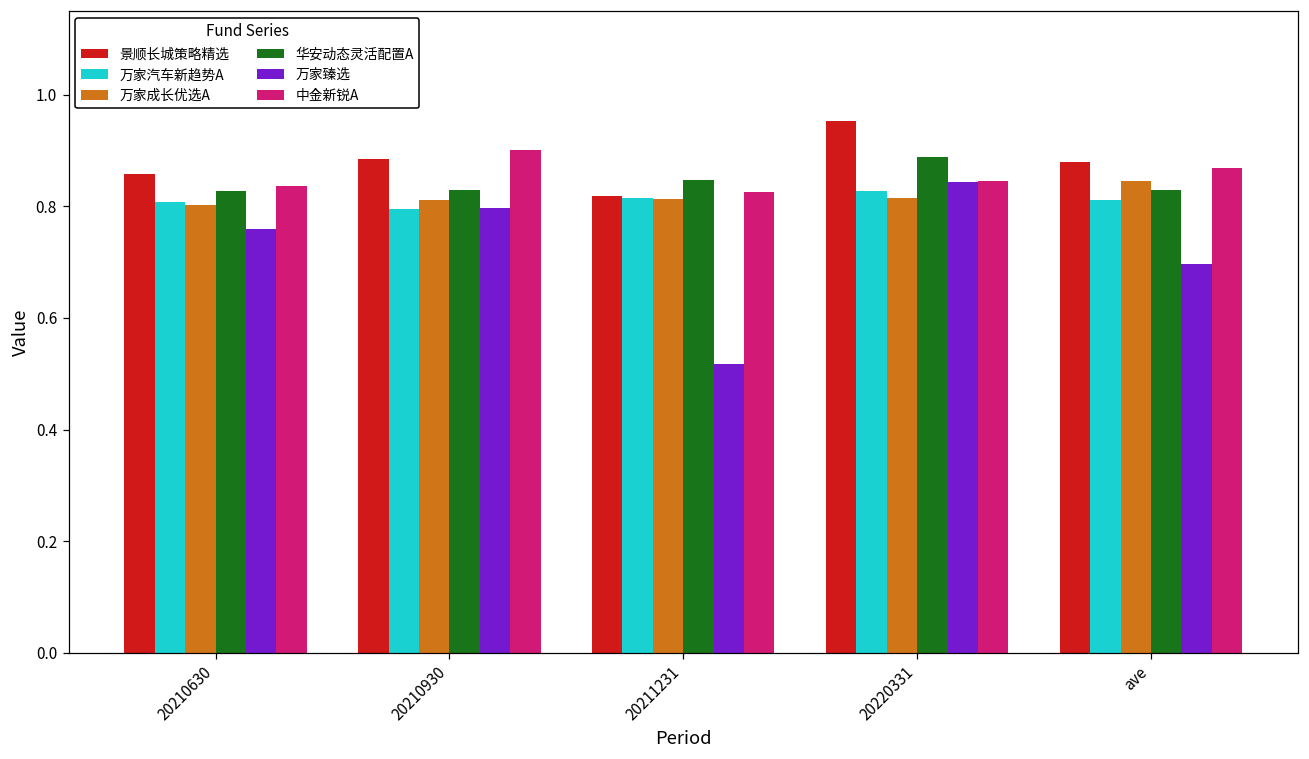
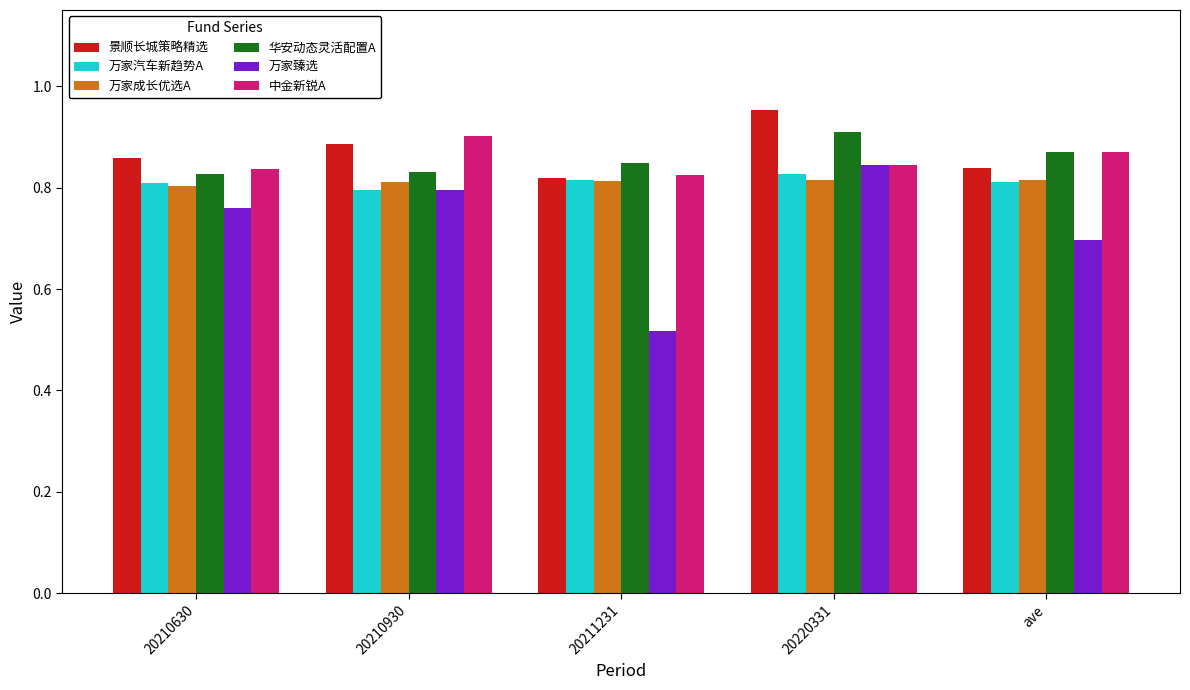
华安动态灵活配置A, 20220331: 0.89 -> 0.91
景顺长城策略精选, ave: 0.88 -> 0.84
万家成长优选A, ave: 0.84 -> 0.82
华安动态灵活配置A, ave: 0.83 -> 0.87
